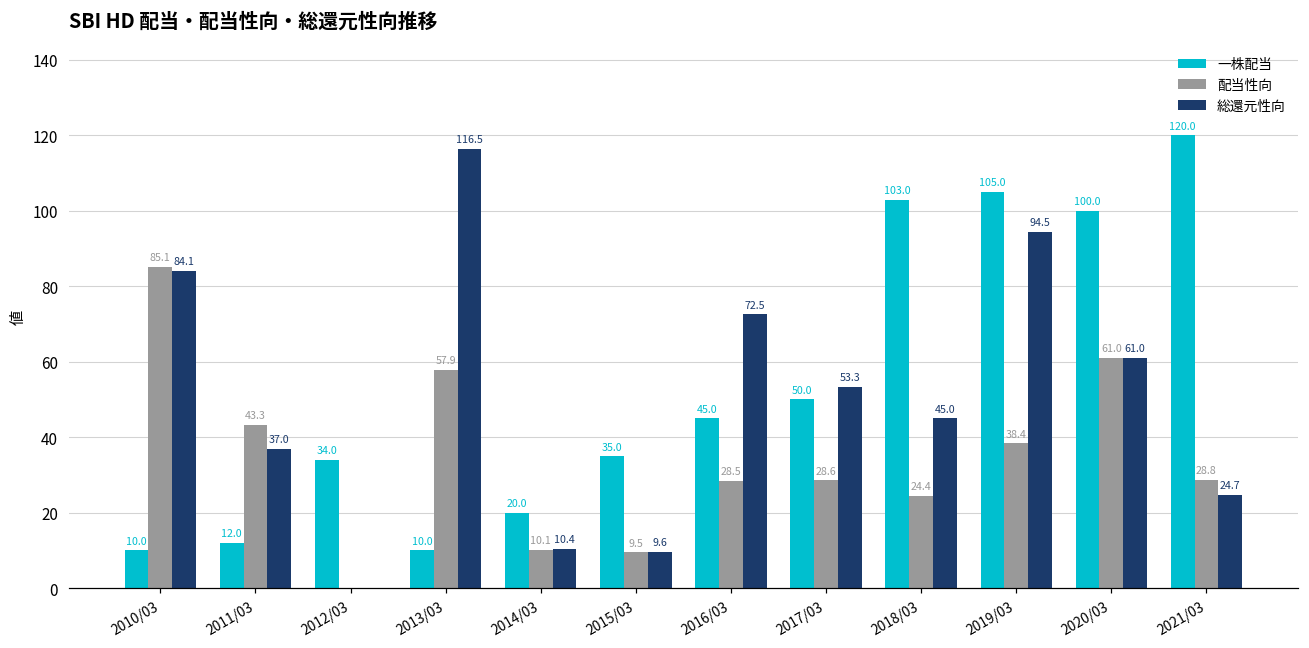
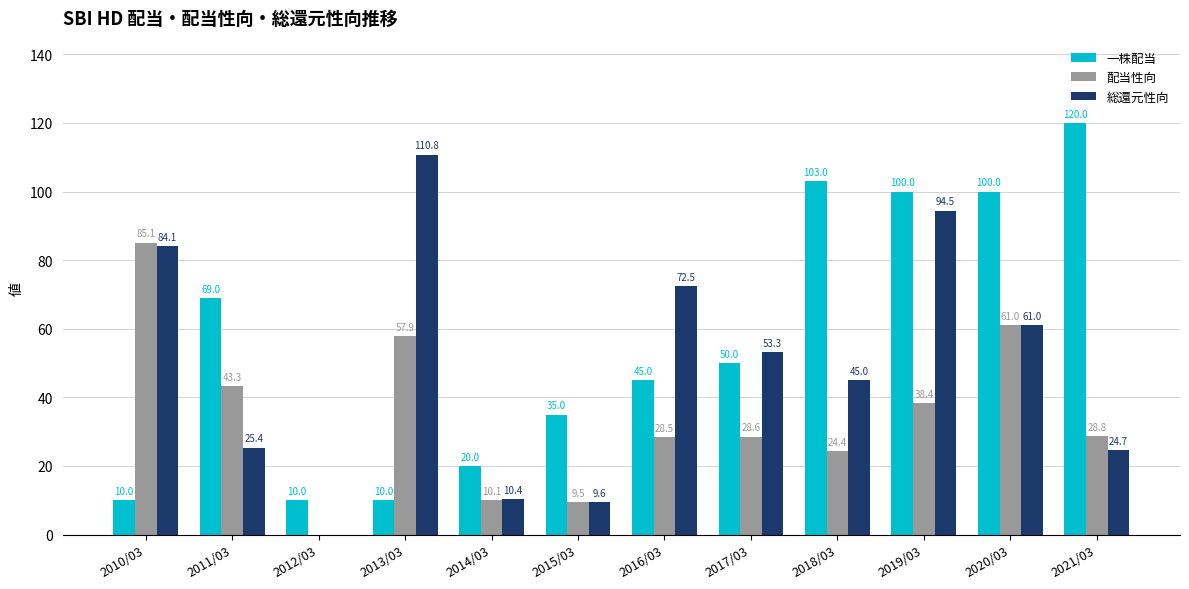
一株配当, 2011/03: 12.0 -> 69.0
総還元性向, 2011/03: 37.0 -> 25.4
一株配当, 2012/03: 34.0 -> 10.0
総還元性向, 2013/03: 116.5 -> 110.8
一株配当, 2019/03: 105.0 -> 100.0
